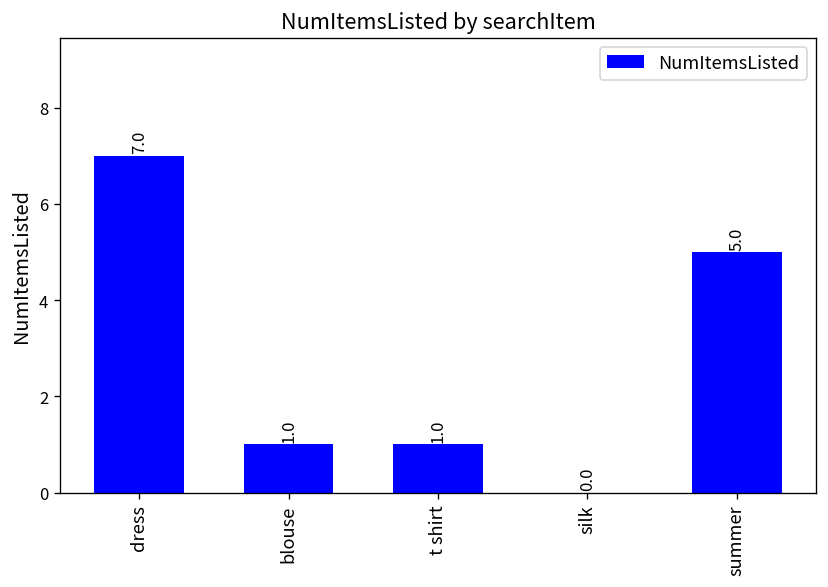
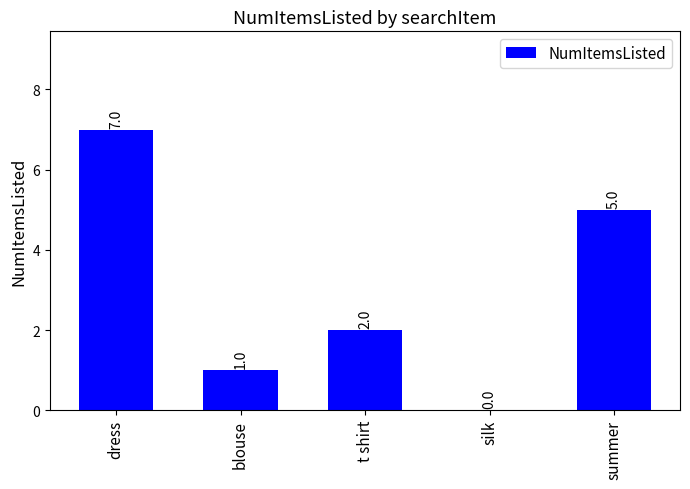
t shirt: 1.0 -> 2.0
